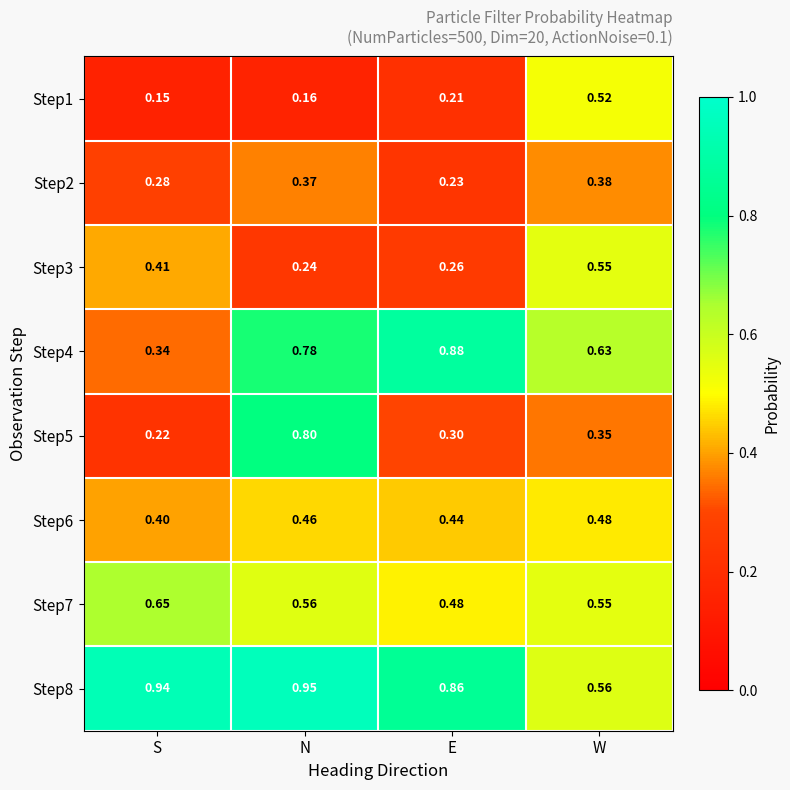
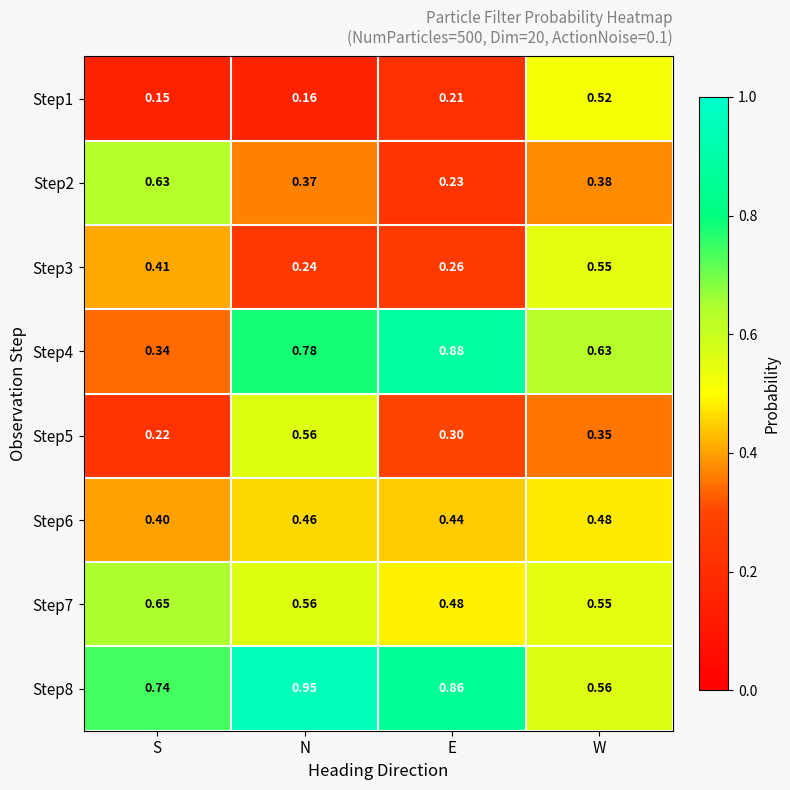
Step2, S: 0.28 -> 0.63
Step5, N: 0.80 -> 0.56
Step8, S: 0.94 -> 0.74
